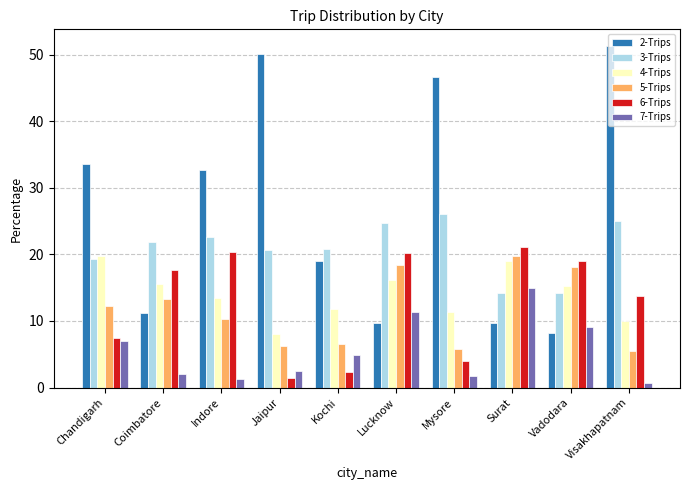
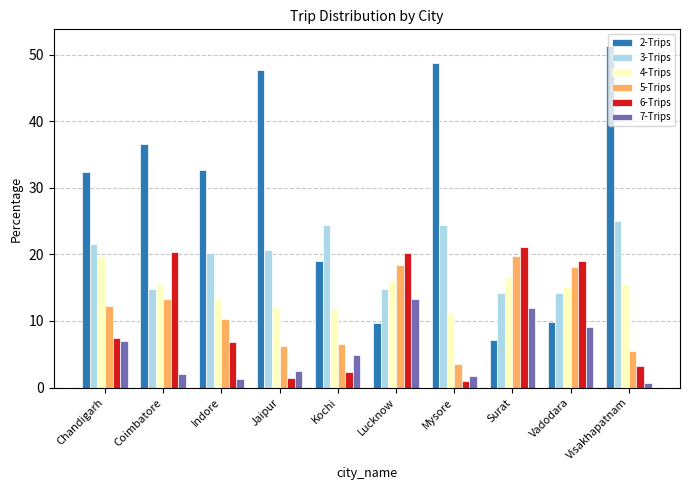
2-Trips, Chandigarh: 34 -> 32
3-Trips, Chandigarh: 19 -> 21
2-Trips, Coimbatore: 11 -> 37
3-Trips, Coimbatore: 22 -> 15
6-Trips, Coimbatore: 18 -> 20
3-Trips, Indore: 23 -> 20
6-Trips, Indore: 20 -> 7
2-Trips, Jaipur: 50 -> 48
4-Trips, Jaipur: 8 -> 12
3-Trips, Kochi: 21 -> 24
3-Trips, Lucknow: 25 -> 15
7-Trips, Lucknow: 11 -> 13
2-Trips, Mysore: 47 -> 49
3-Trips, Mysore: 26 -> 24
5-Trips, Mysore: 6 -> 4
6-Trips, Mysore: 4 -> 1
2-Trips, Surat: 10 -> 7
4-Trips, Surat: 19 -> 17
7-Trips, Surat: 15 -> 12
2-Trips, Vadodara: 8 -> 10
4-Trips, Visakhapatnam: 10 -> 16
6-Trips, Visakhapatnam: 14 -> 3
